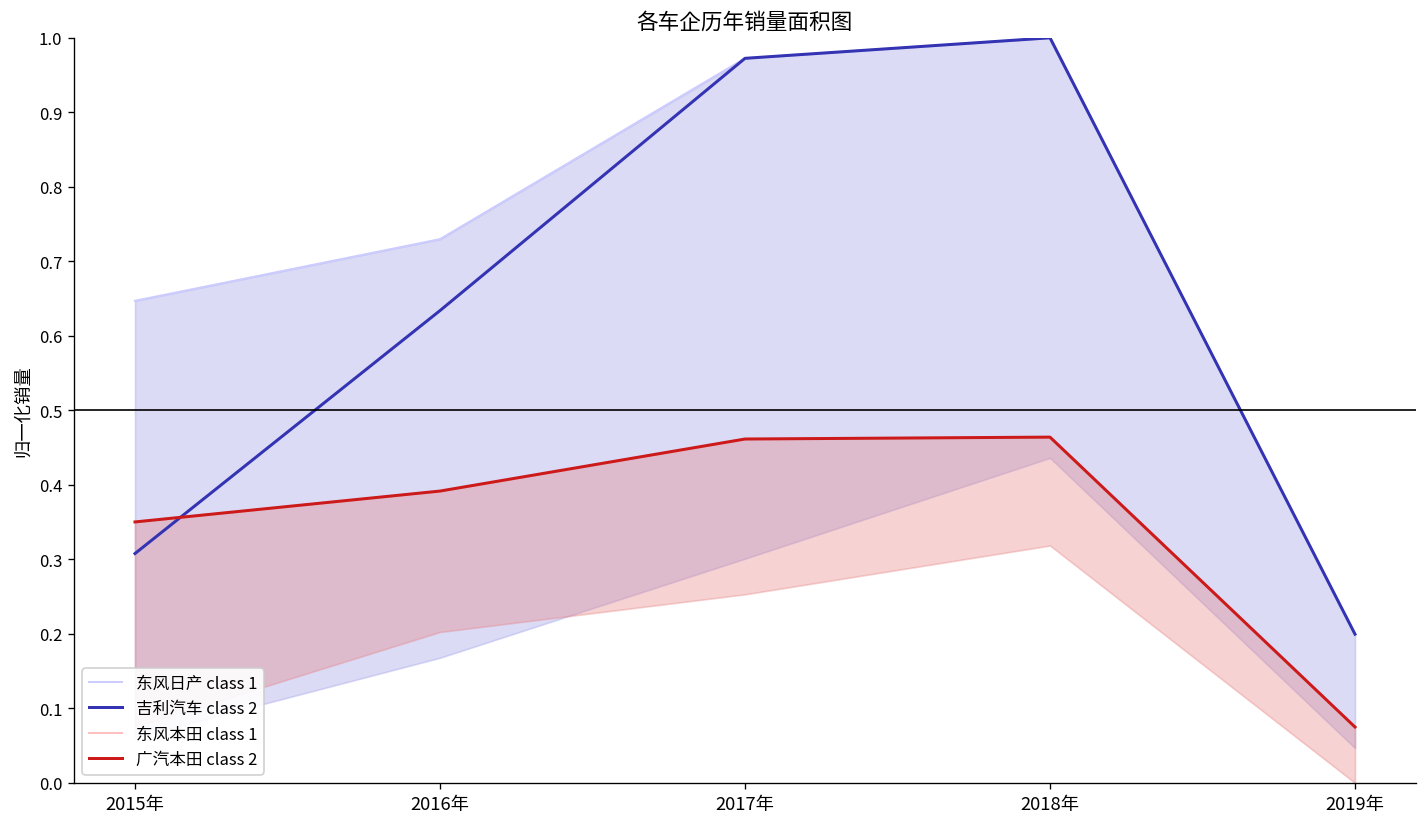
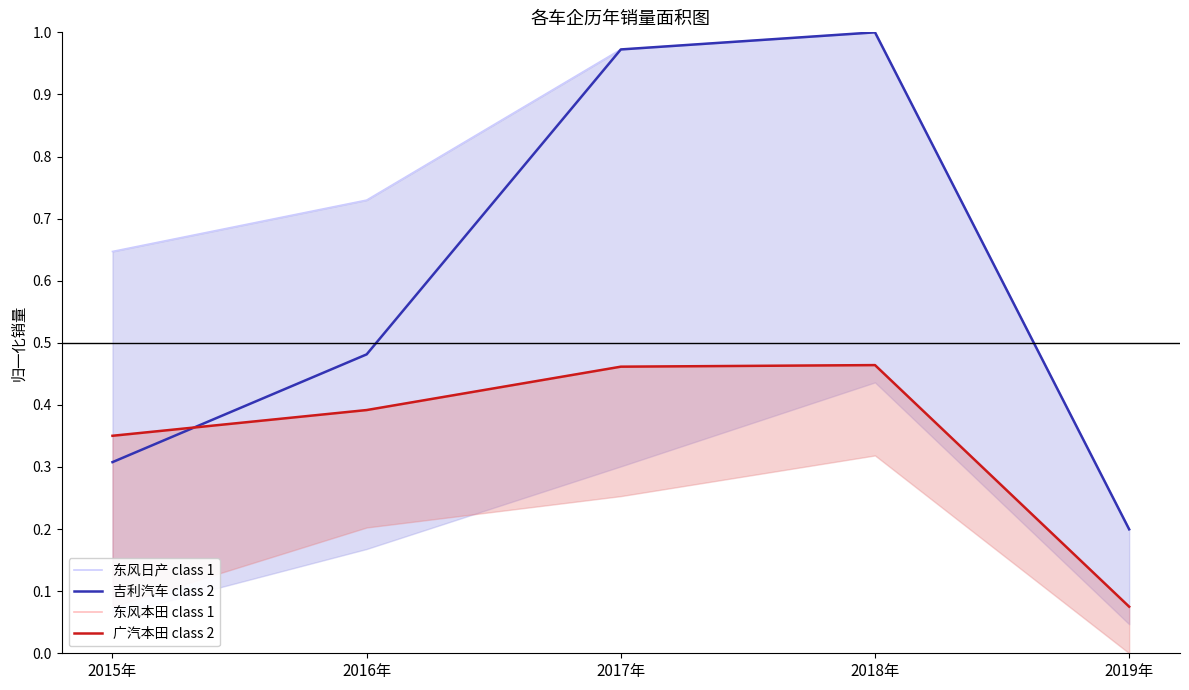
吉利汽车 class 2, 2016年: 0.63 -> 0.48
